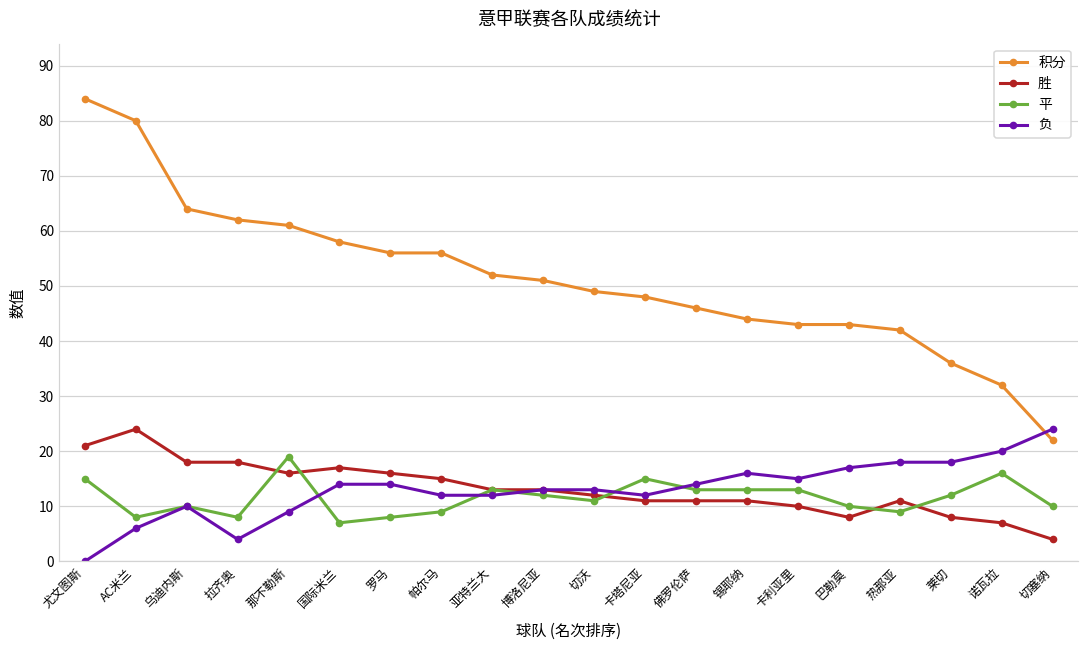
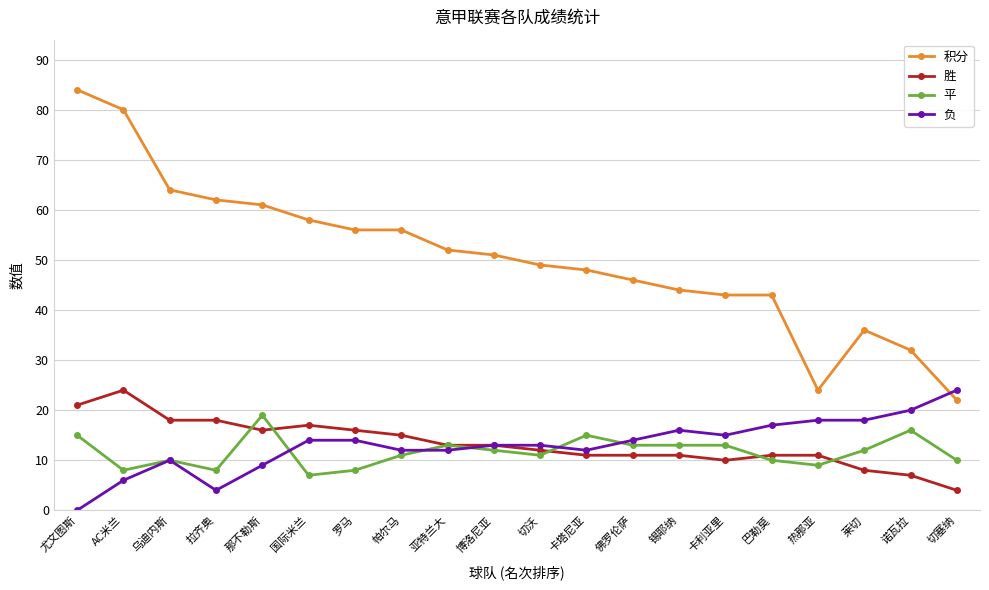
平, 帕尔马: 9 -> 11
胜, 巴勒莫: 8 -> 11
积分, 热那亚: 42 -> 24
